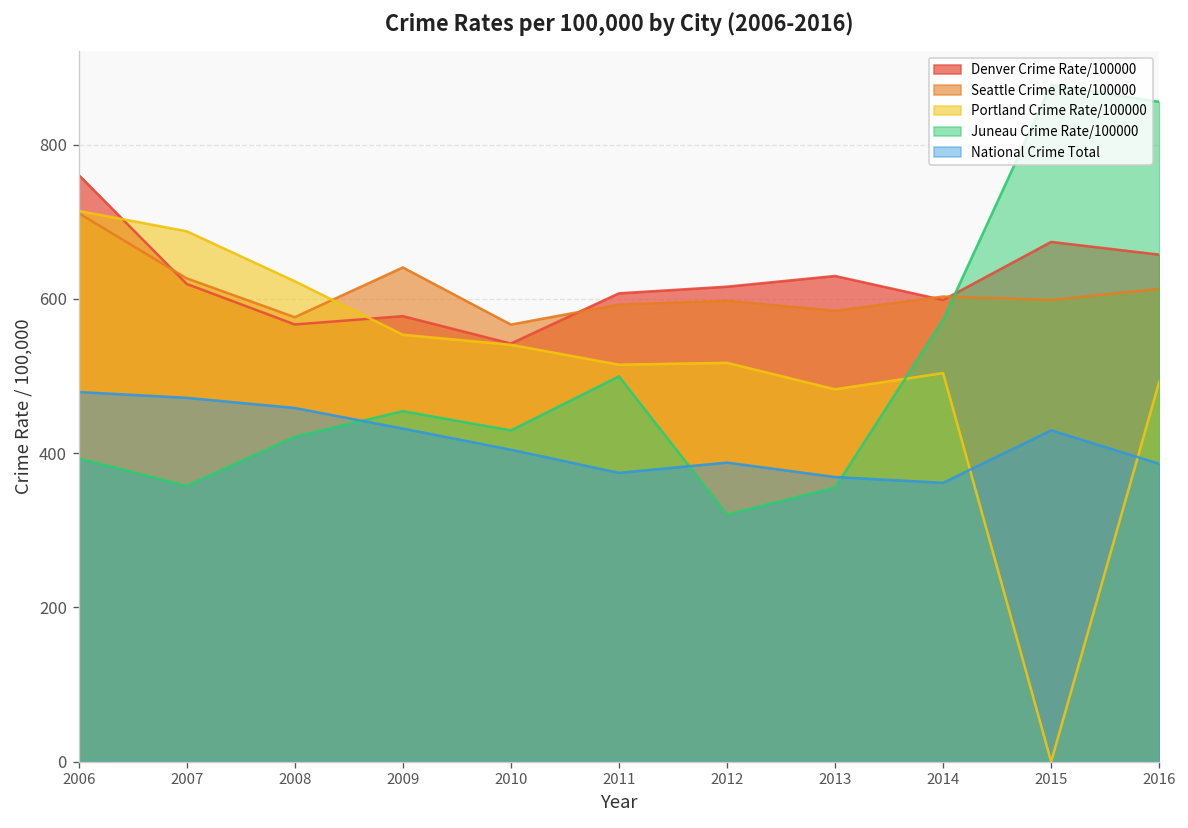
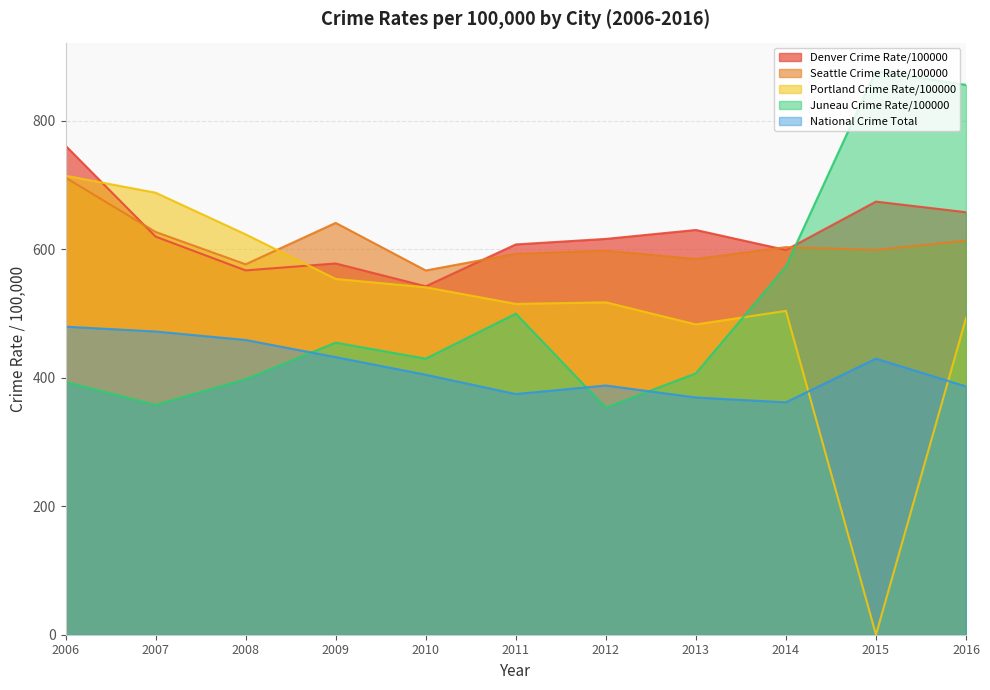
Juneau Crime Rate/100000, 2008: 420 -> 400
Juneau Crime Rate/100000, 2012: 320 -> 350
Juneau Crime Rate/100000, 2013: 360 -> 410
